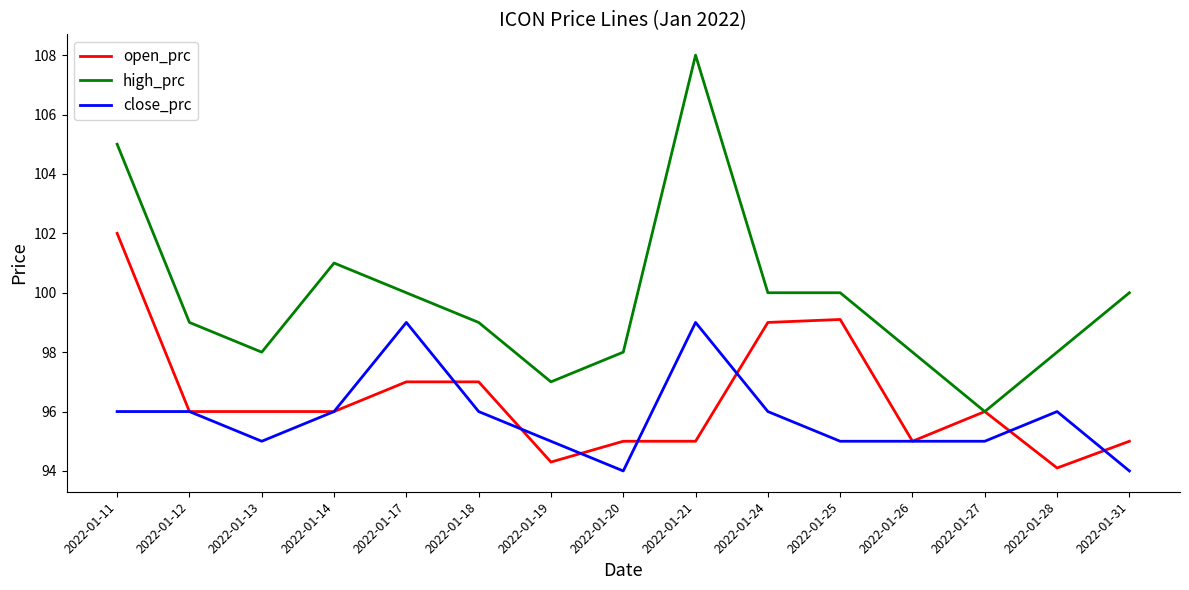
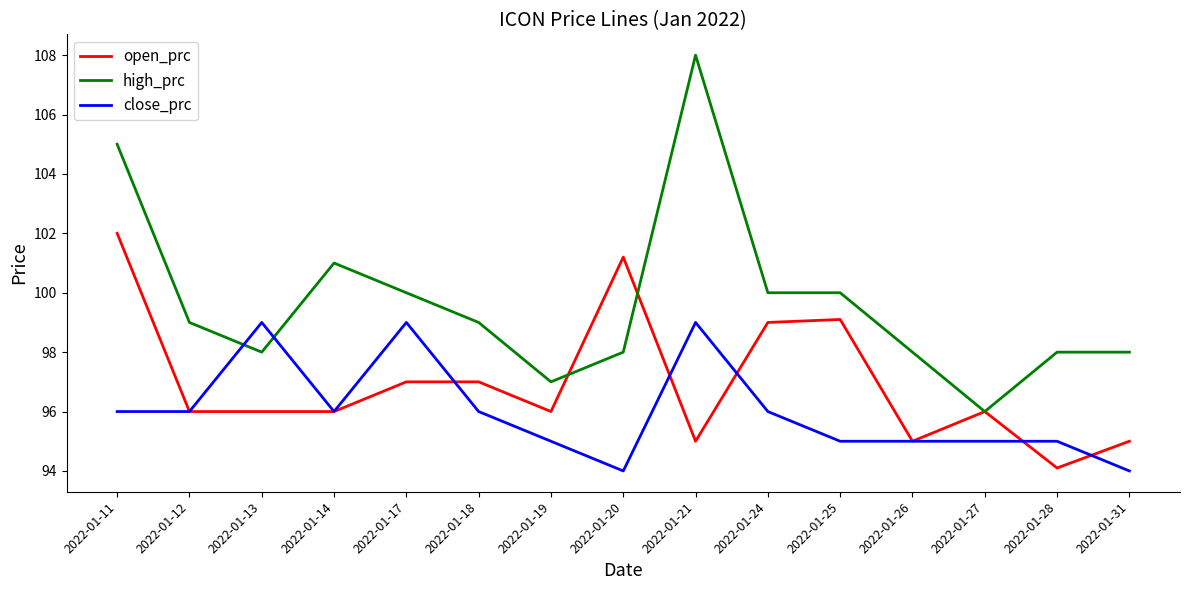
close_prc, 2022-01-13: 95 -> 99
open_prc, 2022-01-19: 94.3 -> 96.0
open_prc, 2022-01-20: 95.0 -> 101.2
close_prc, 2022-01-28: 96 -> 95
high_prc, 2022-01-31: 100 -> 98
